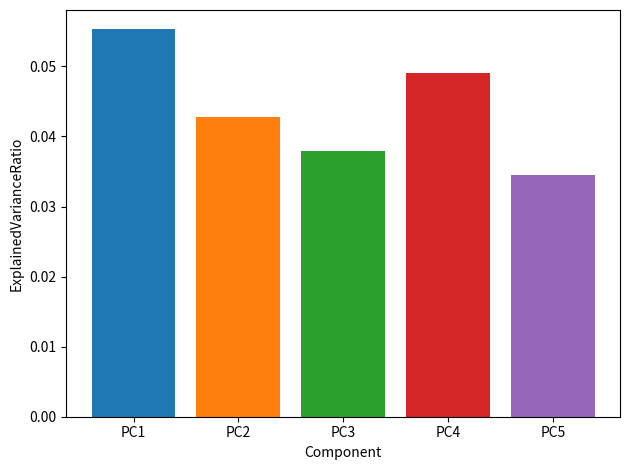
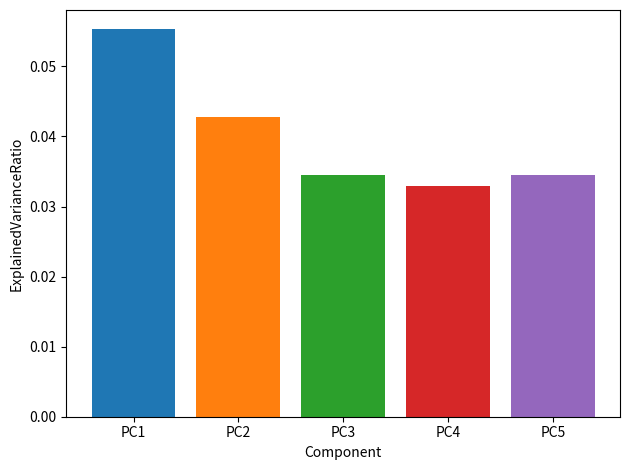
PC3: 0.038 -> 0.034
PC4: 0.049 -> 0.033
